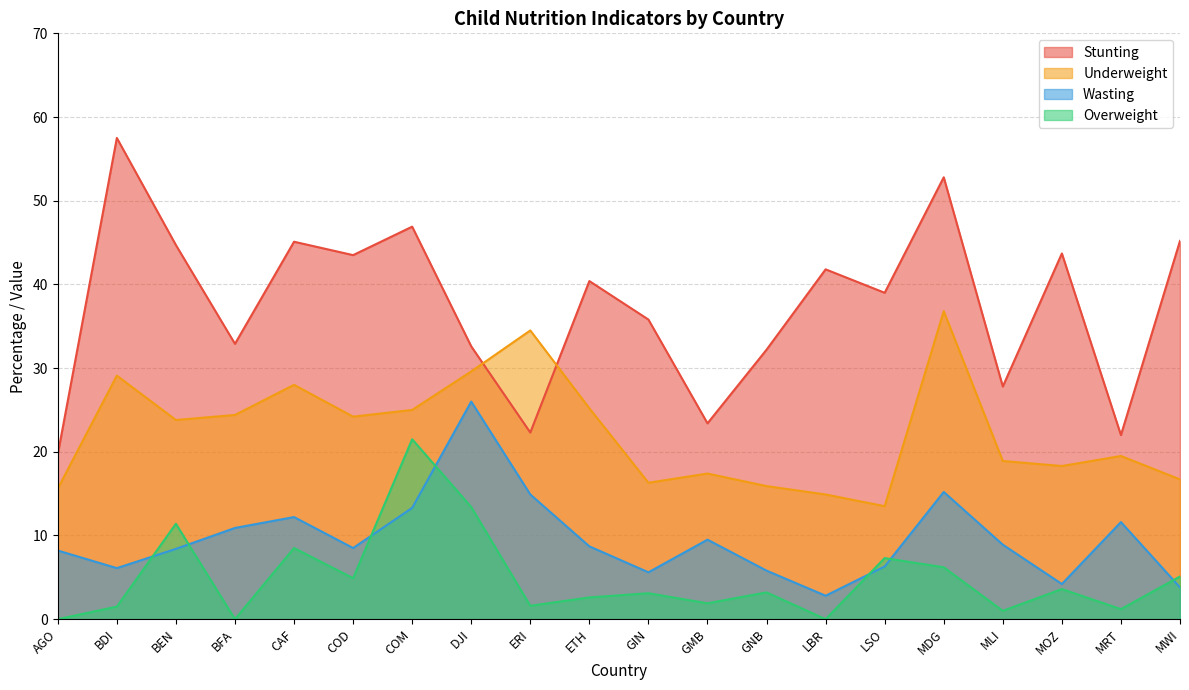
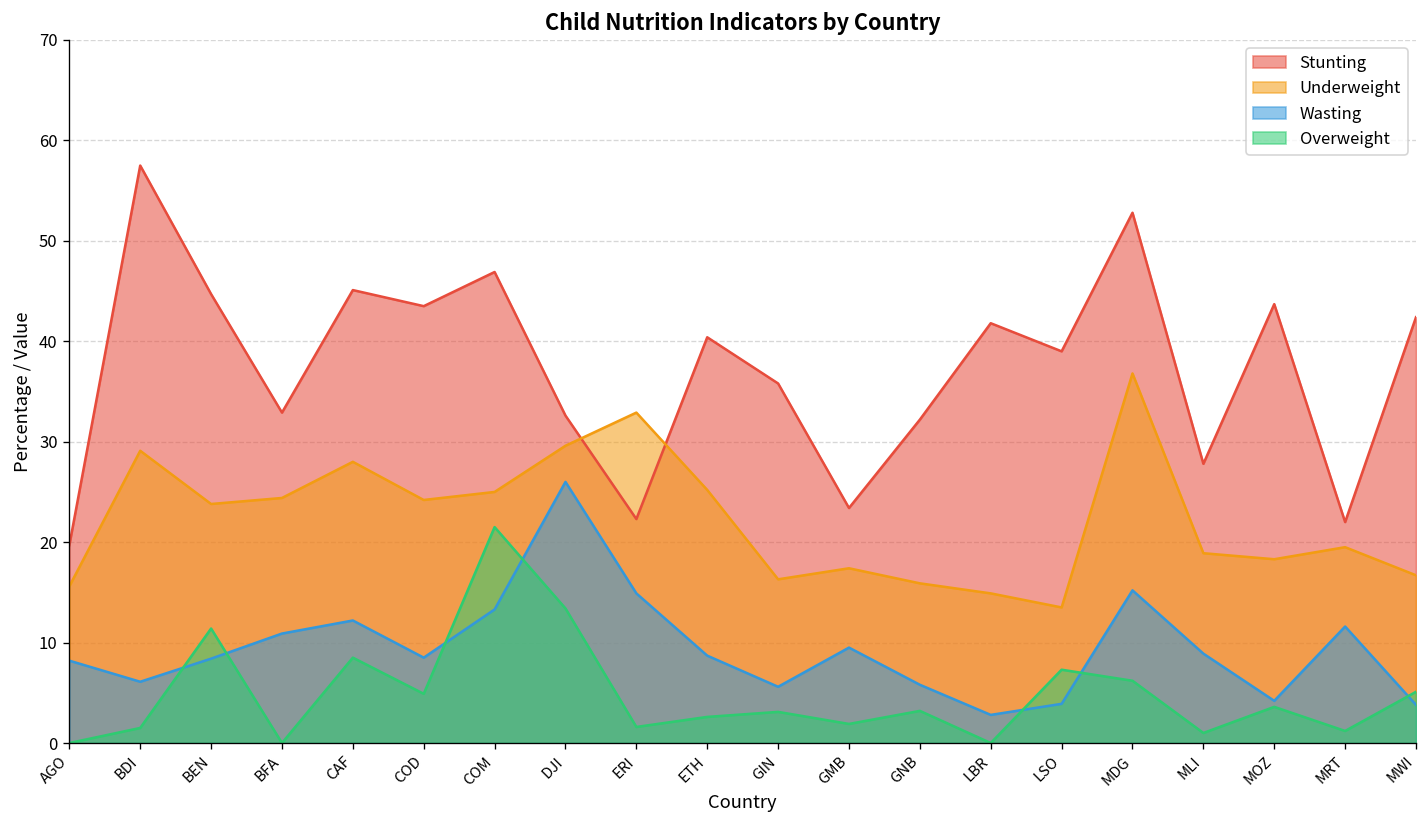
Underweight, ERI: 35 -> 33
Wasting, LSO: 6 -> 4
Stunting, MWI: 45 -> 42
